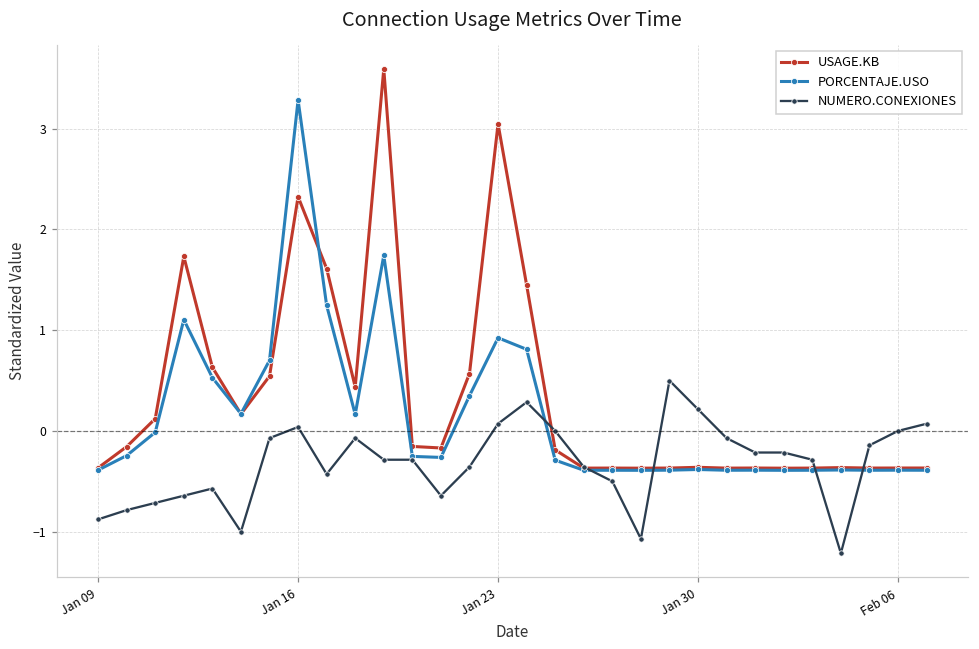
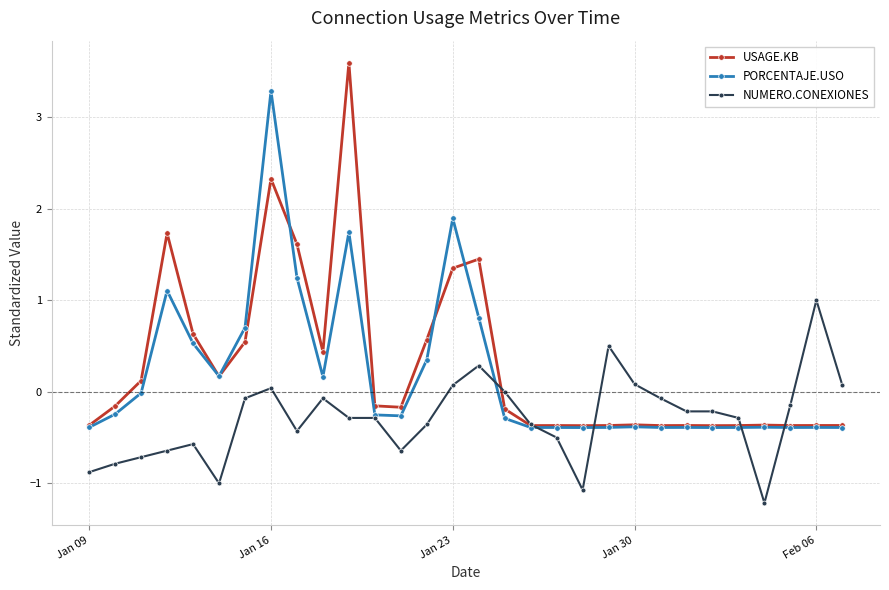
USAGE.KB, Jan 23: 3.0 -> 1.3
PORCENTAJE.USO, Jan 23: 0.9 -> 1.9
NUMERO.CONEXIONES, Jan 30: 0.2 -> 0.1
NUMERO.CONEXIONES, Feb 06: 0 -> 1
